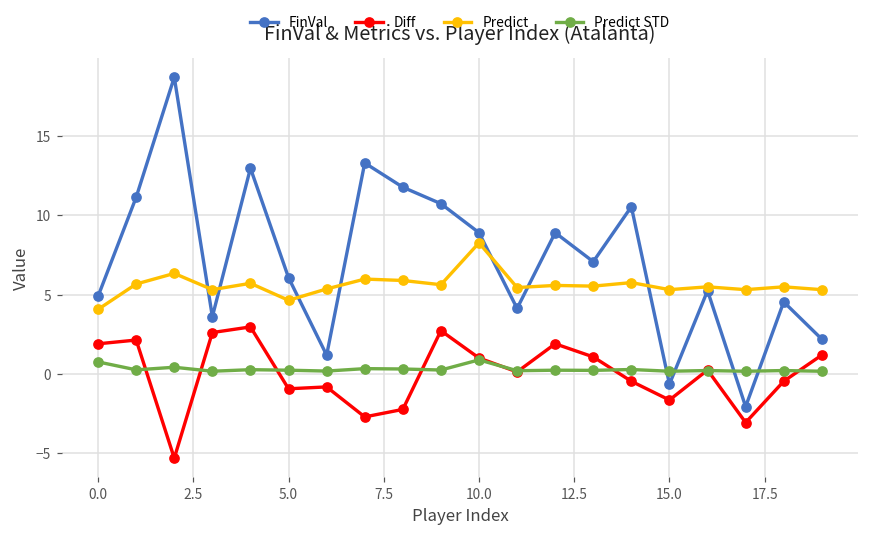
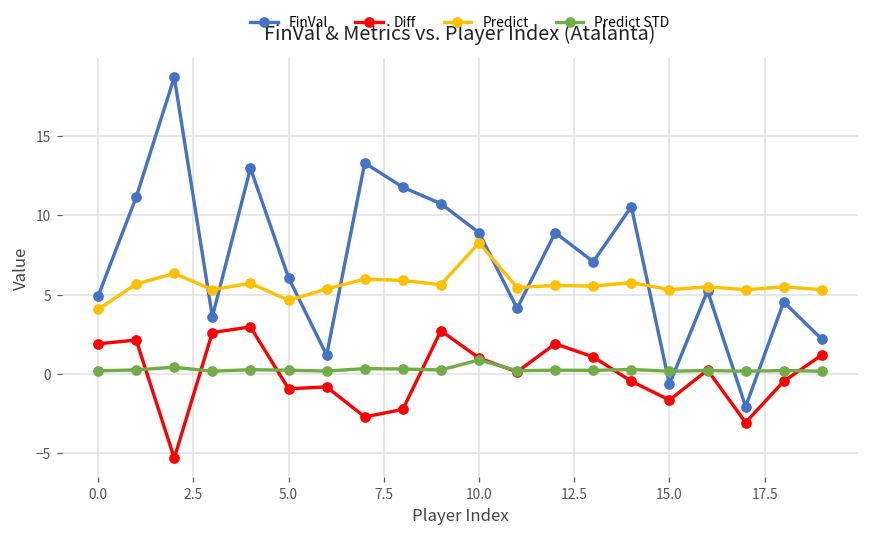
Predict STD, 0.0: 0.8 -> 0.2
